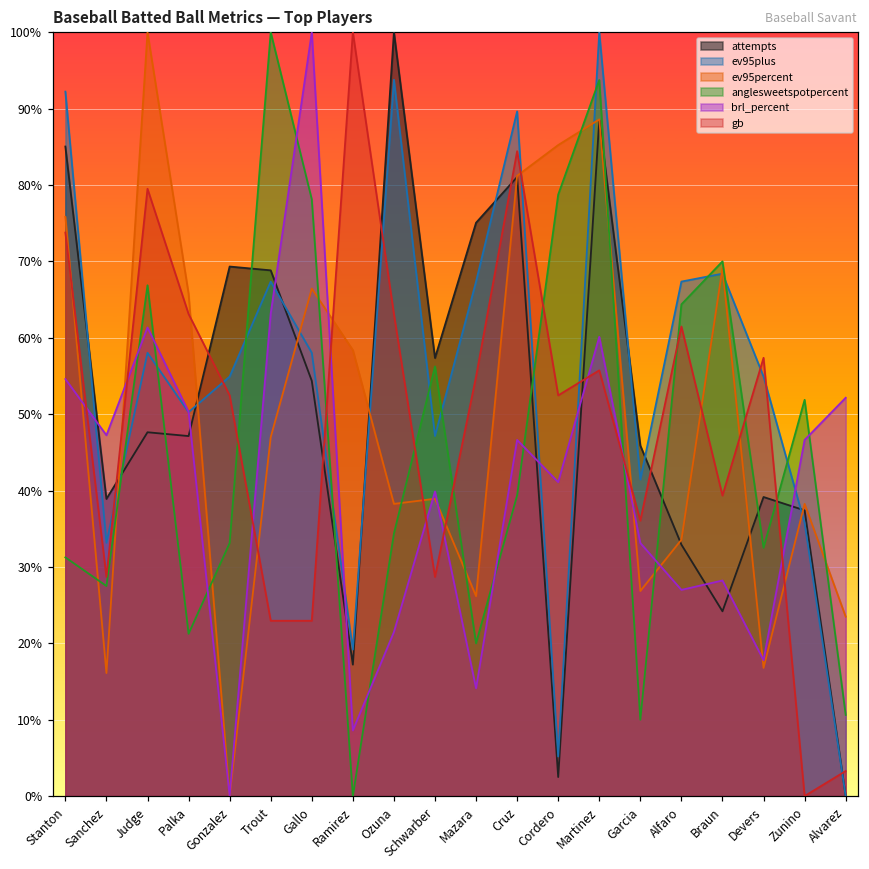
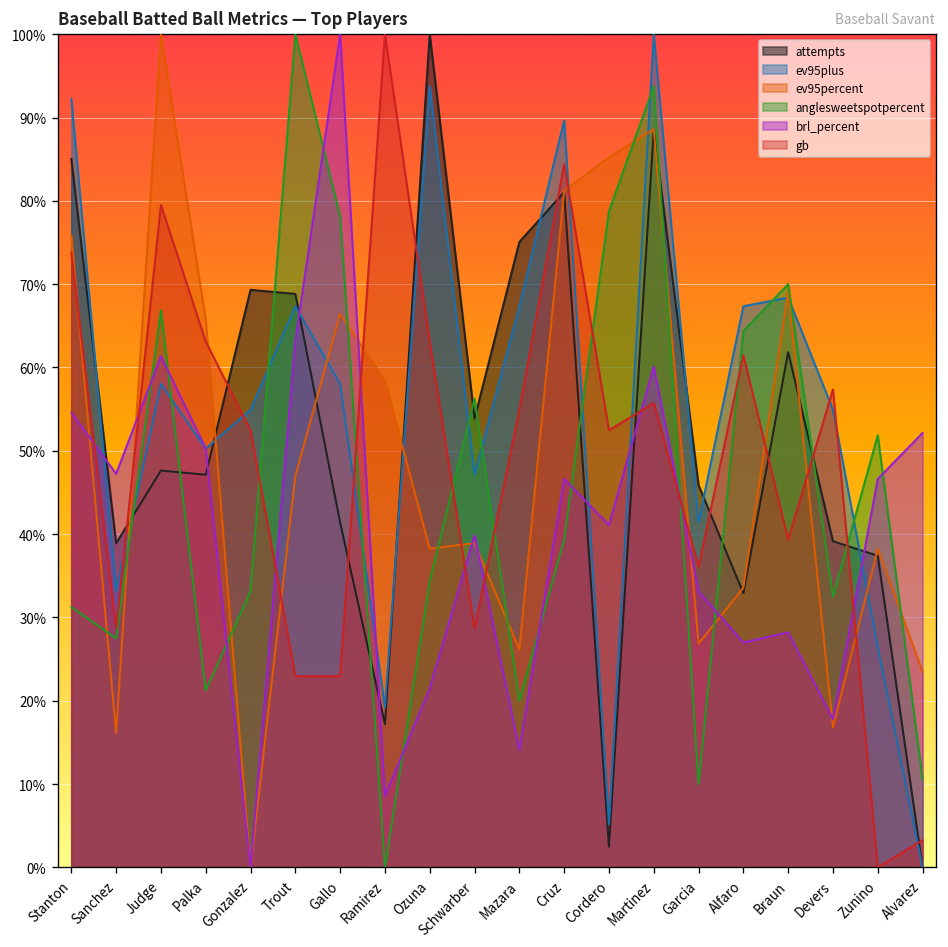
attempts, Gallo: 54% -> 41%
attempts, Schwarber: 57% -> 54%
attempts, Braun: 24% -> 62%
ev95plus, Zunino: 36% -> 26%
